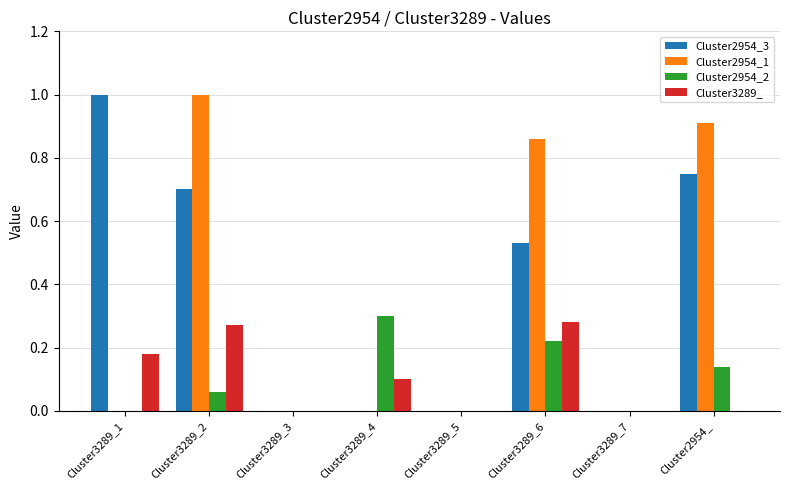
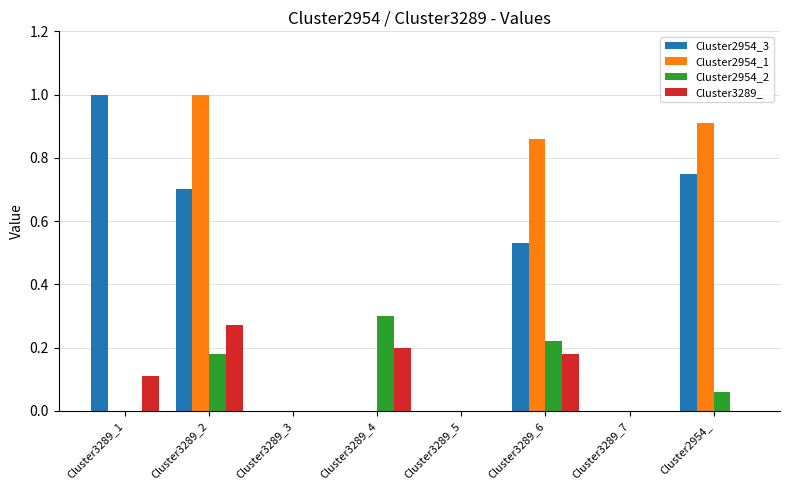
Cluster3289_, Cluster3289_1: 0.18 -> 0.11
Cluster2954_2, Cluster3289_2: 0.06 -> 0.18
Cluster3289_, Cluster3289_4: 0.1 -> 0.2
Cluster3289_, Cluster3289_6: 0.28 -> 0.18
Cluster2954_2, Cluster2954_: 0.14 -> 0.06
